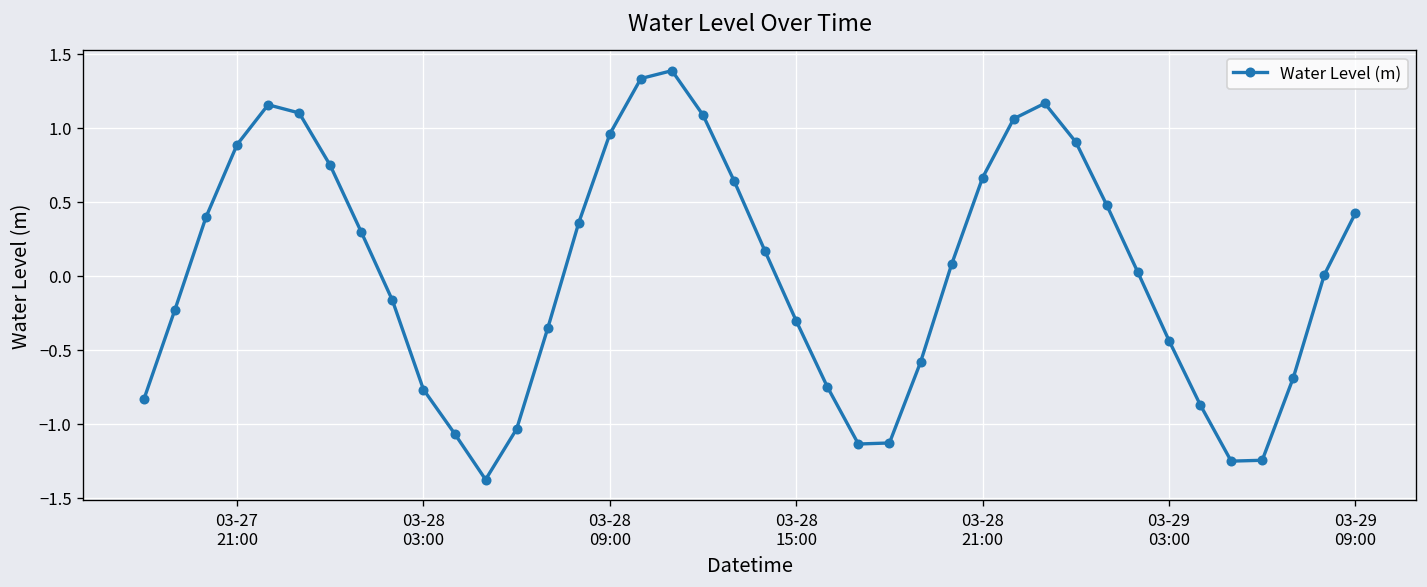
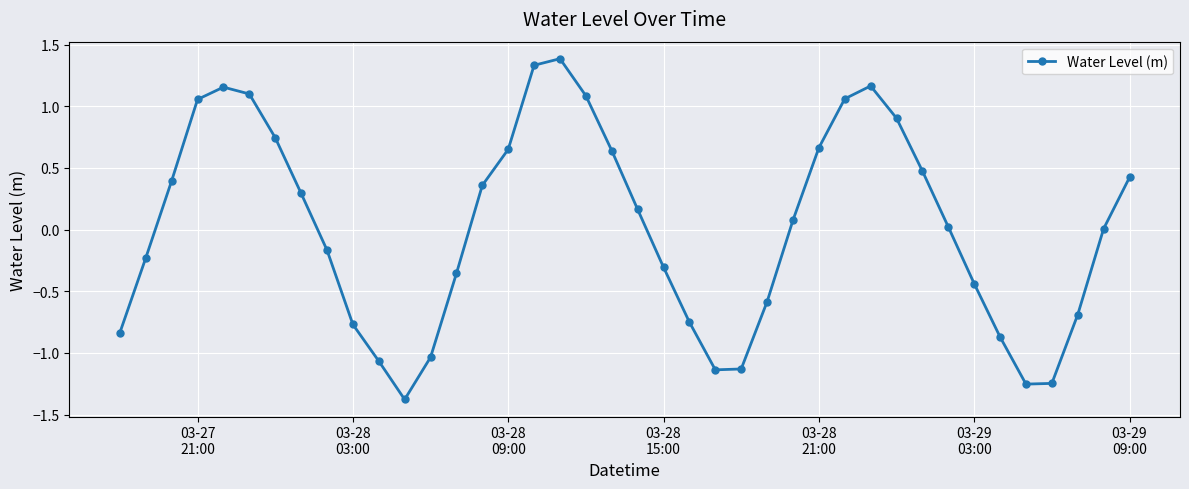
03-27 21:00: 0.89 -> 1.06
03-28 09:00: 0.96 -> 0.65
